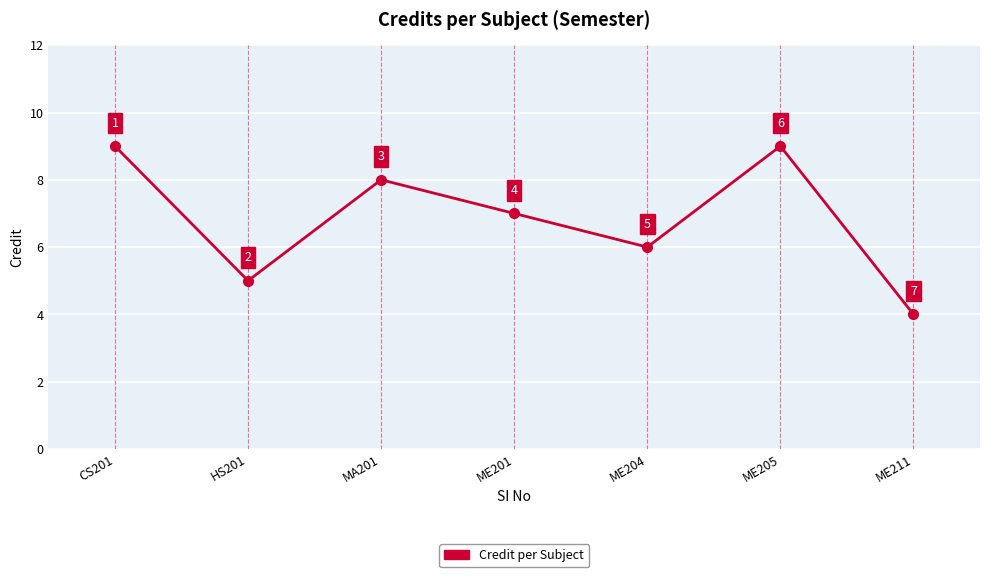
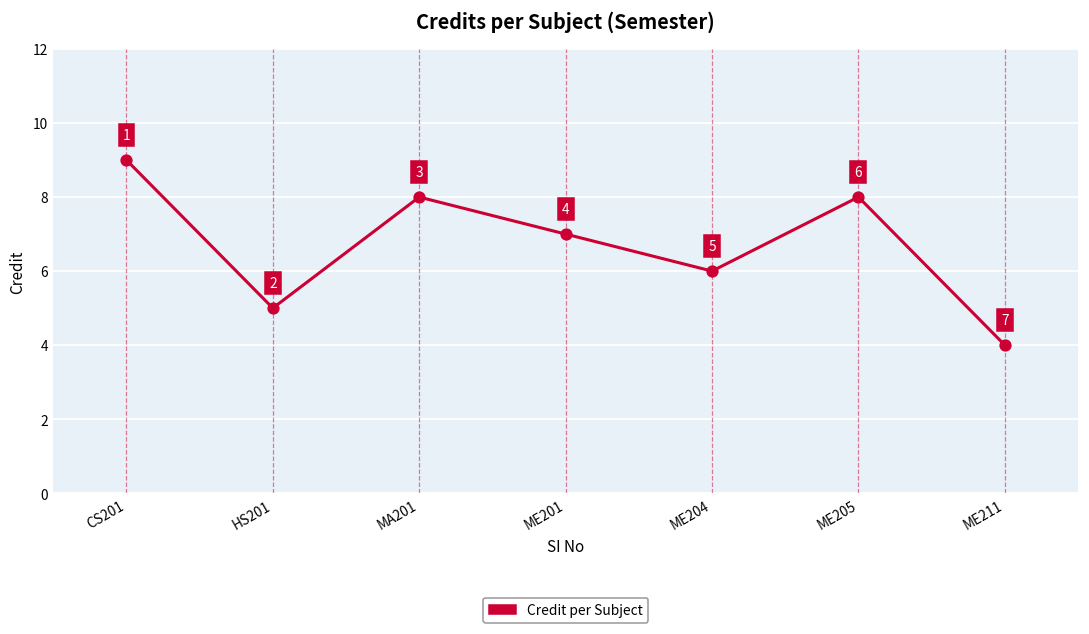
ME205: 9 -> 8
